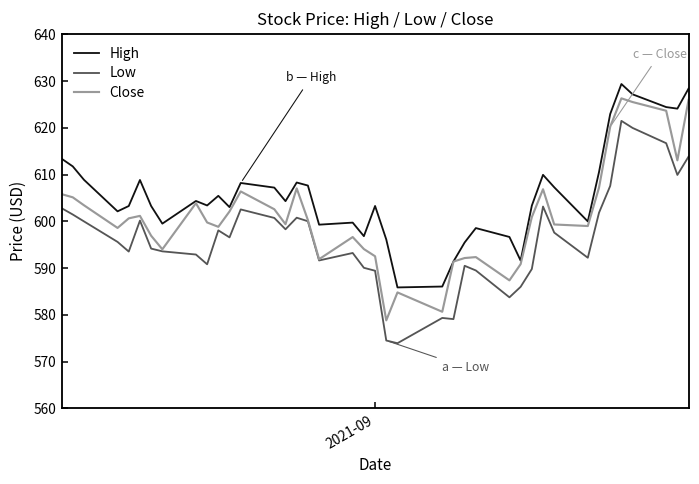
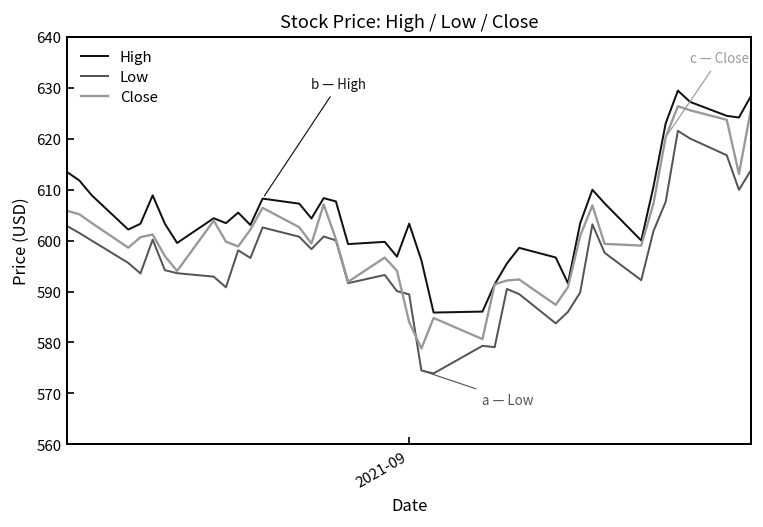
Close, 2021-09: 593 -> 584
